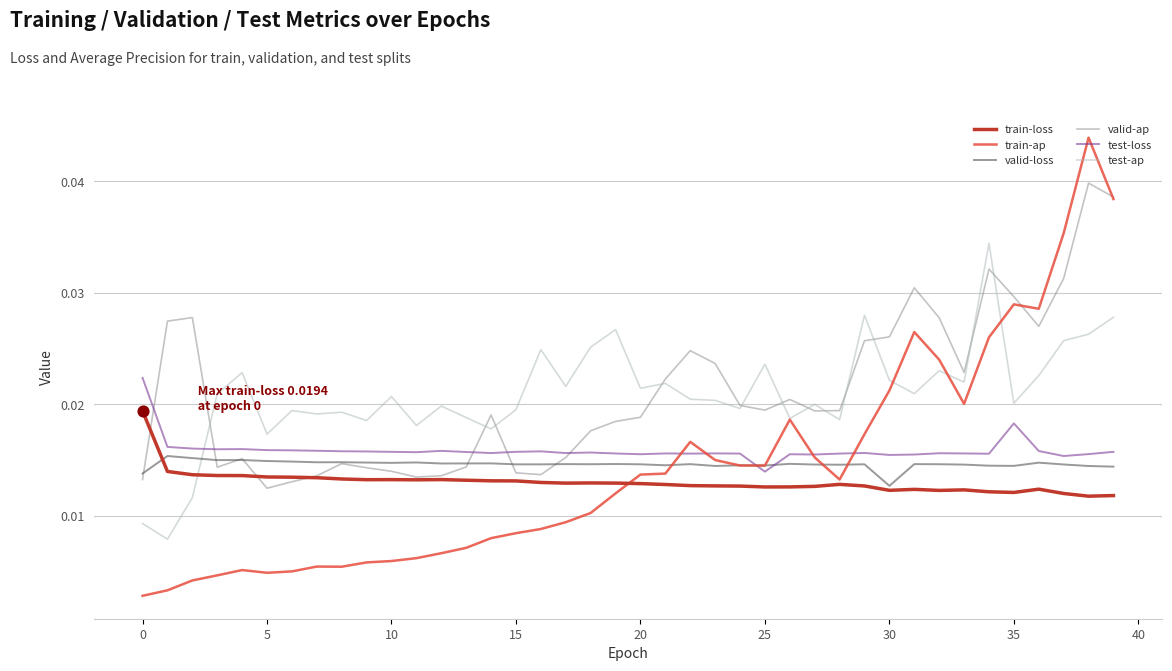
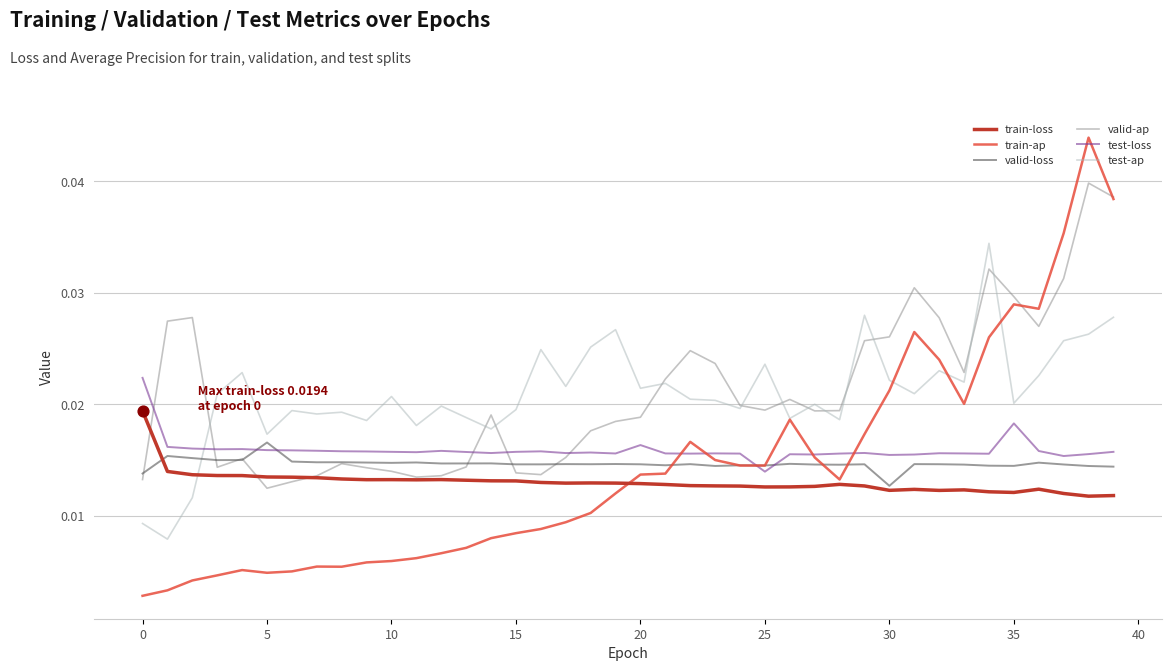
valid-loss, 5: 0.0149 -> 0.0166
test-loss, 20: 0.0155 -> 0.0163
